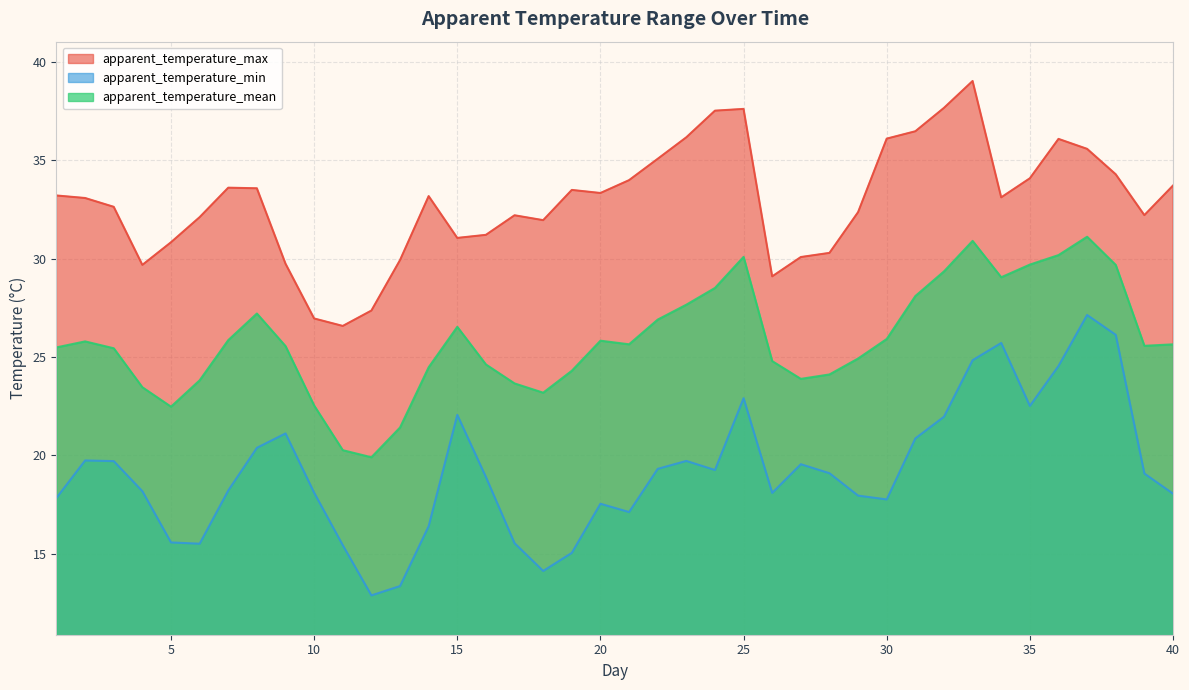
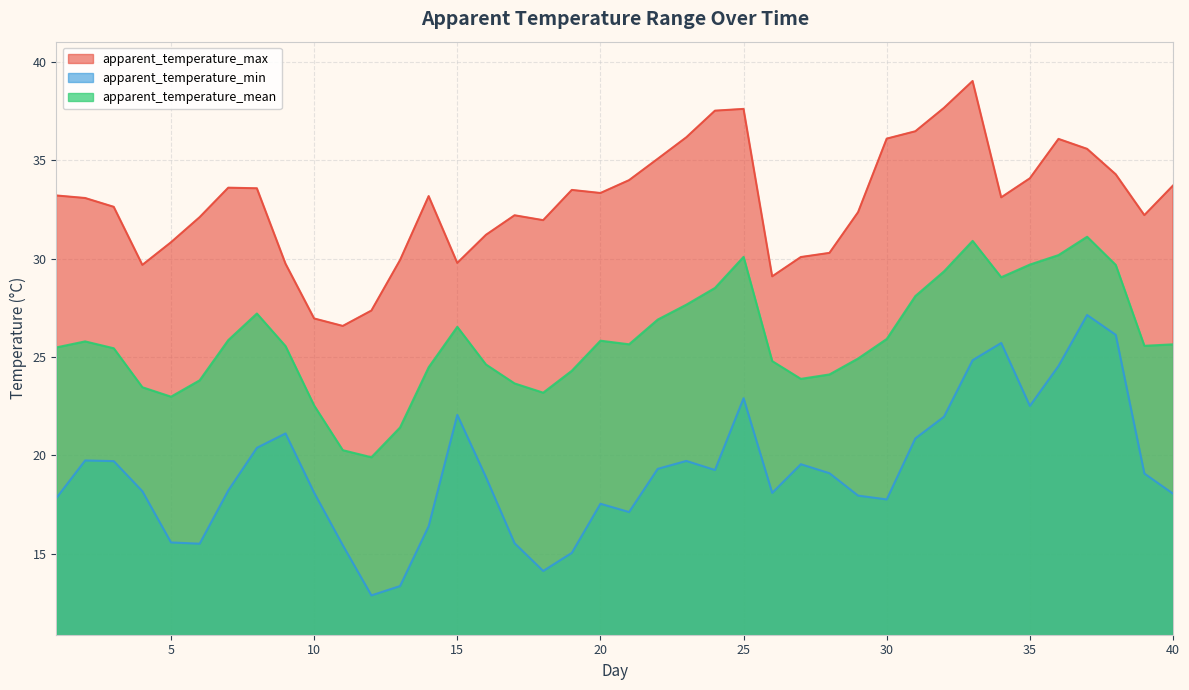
apparent_temperature_mean, 5: 22.5 -> 23.0
apparent_temperature_max, 15: 31.1 -> 29.8
